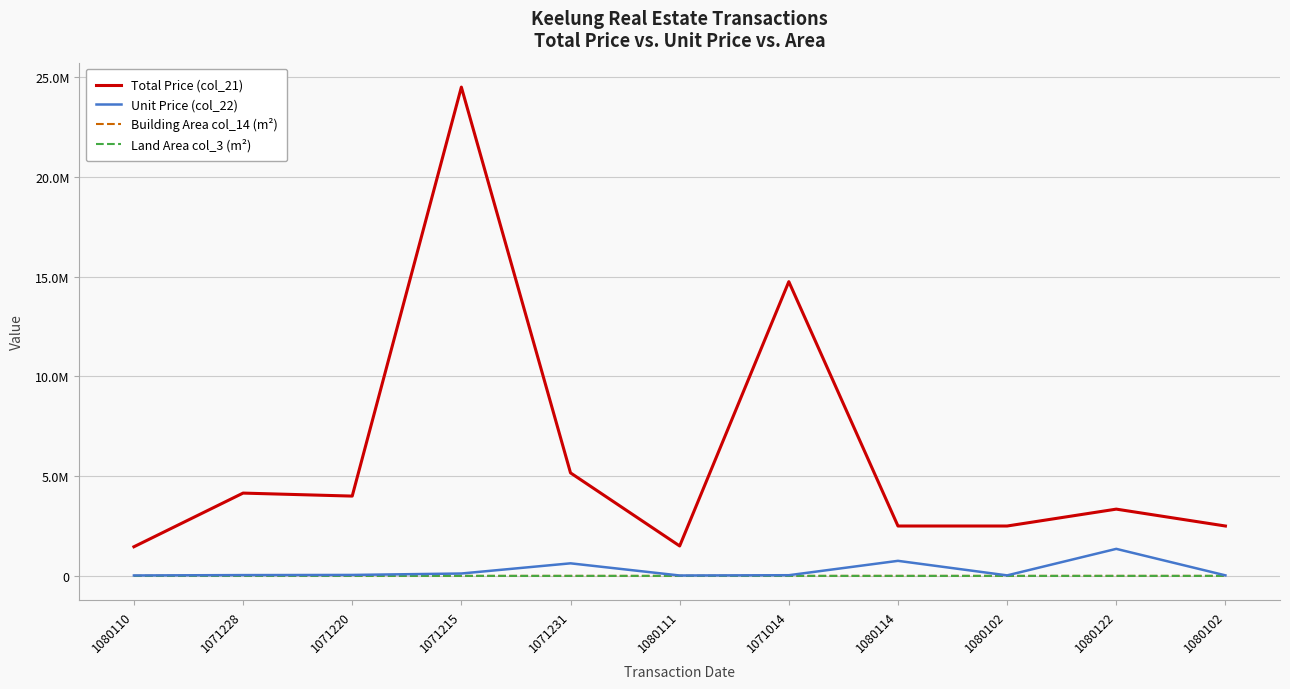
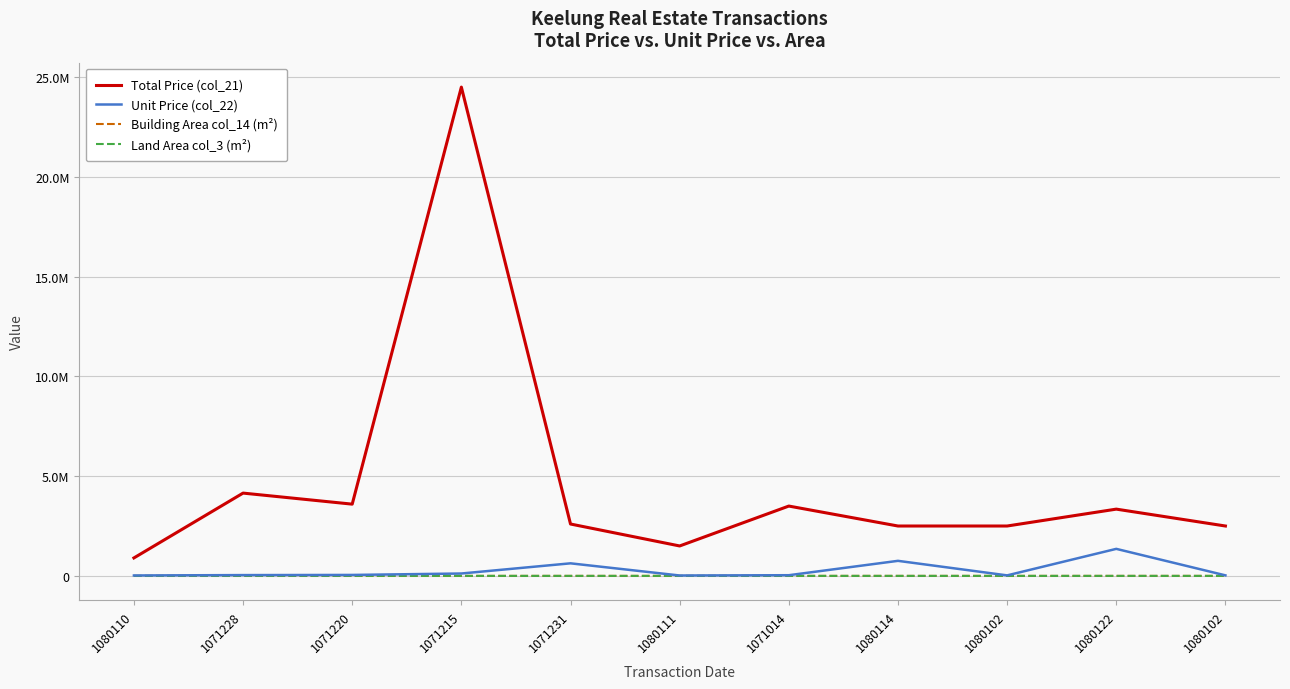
Total Price (col_21), 1080110: 1500000 -> 900000
Total Price (col_21), 1071220: 4000000 -> 3600000
Total Price (col_21), 1071231: 5200000 -> 2600000
Total Price (col_21), 1071014: 14700000 -> 3500000
